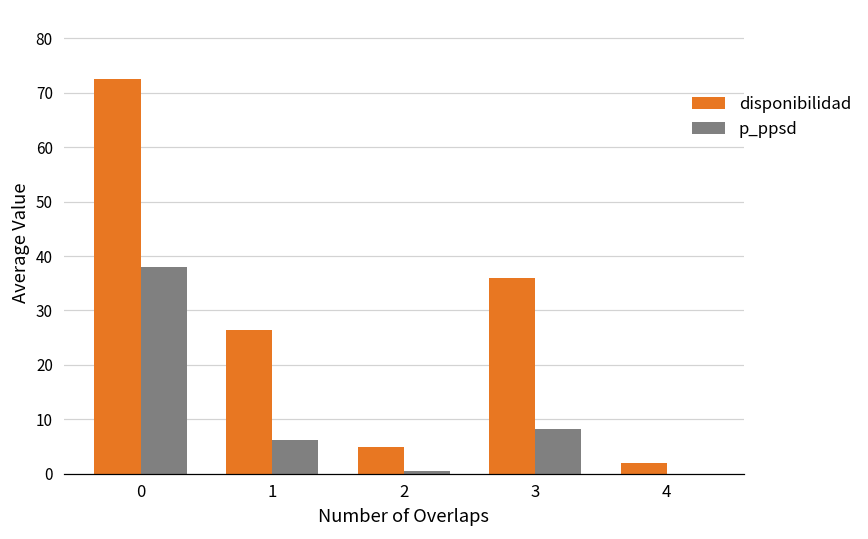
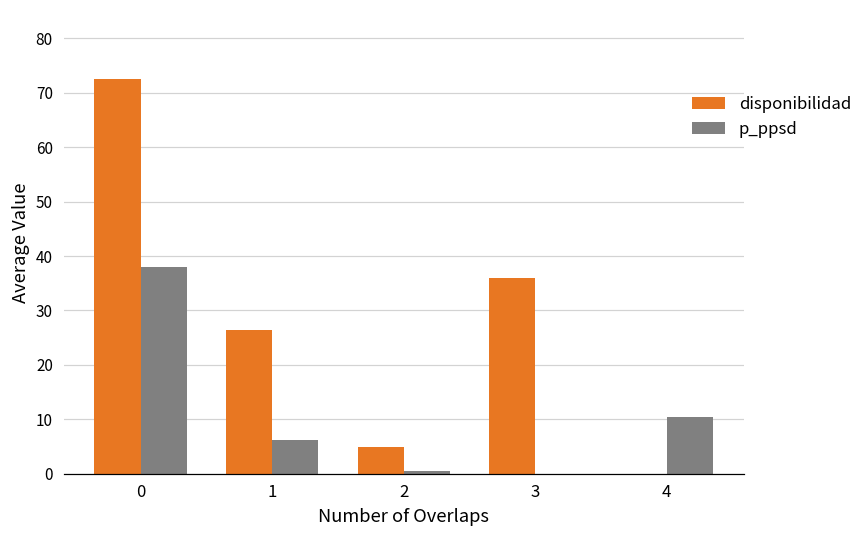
p_ppsd, 3: 8 -> 0
disponibilidad, 4: 2 -> 0
p_ppsd, 4: 0 -> 11
